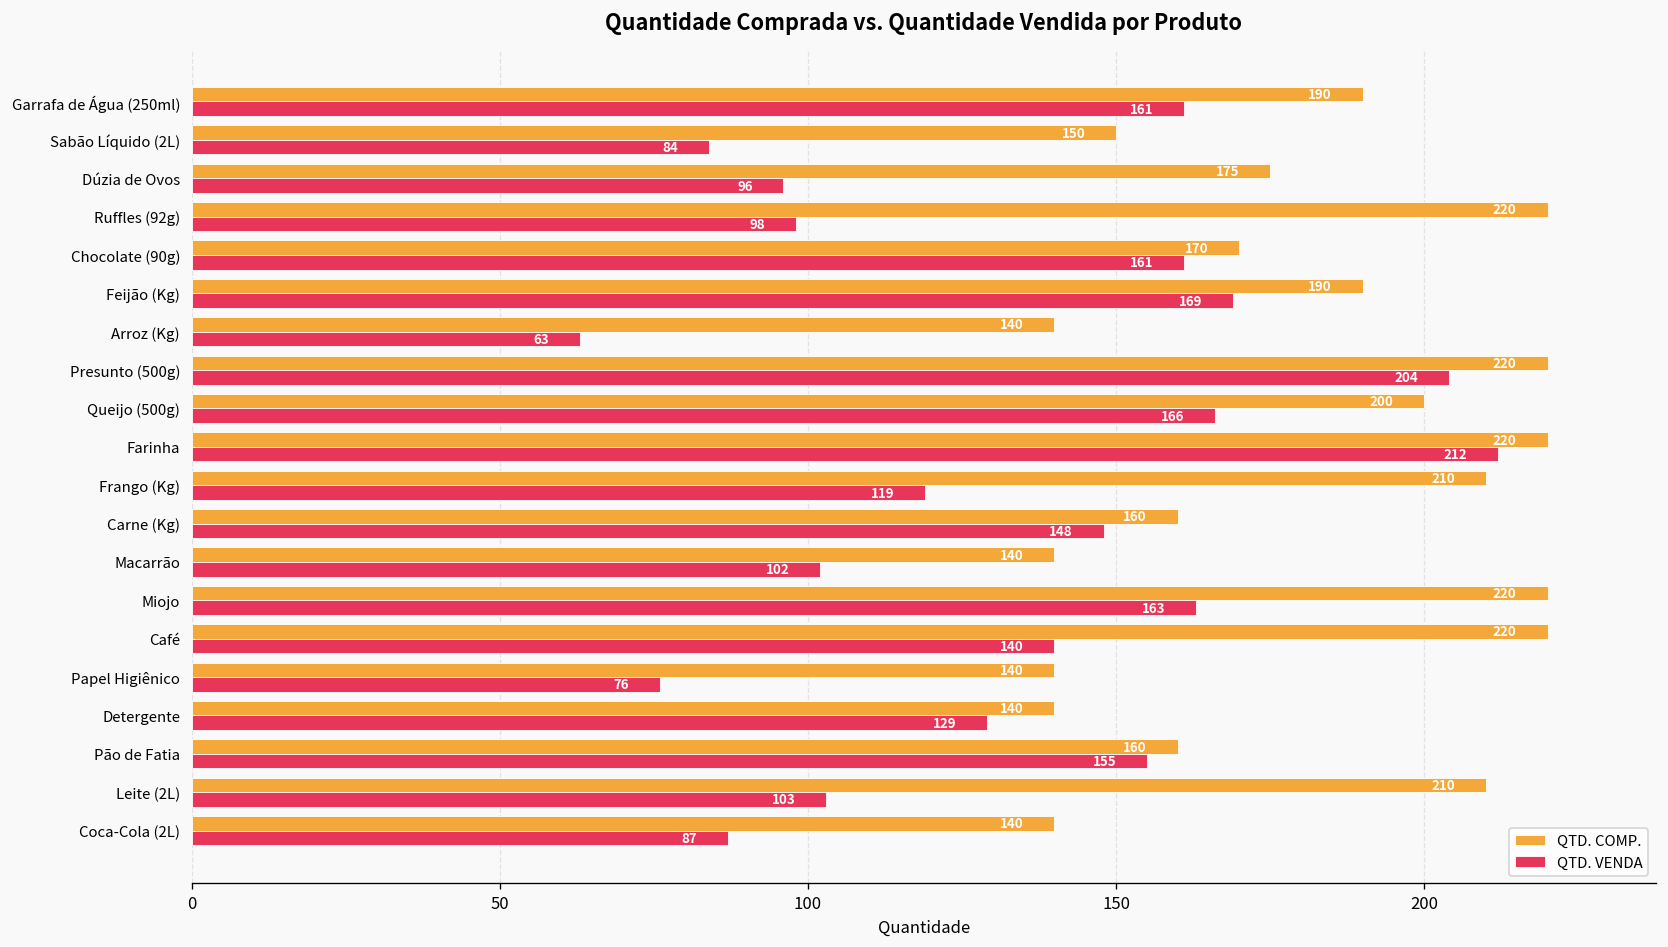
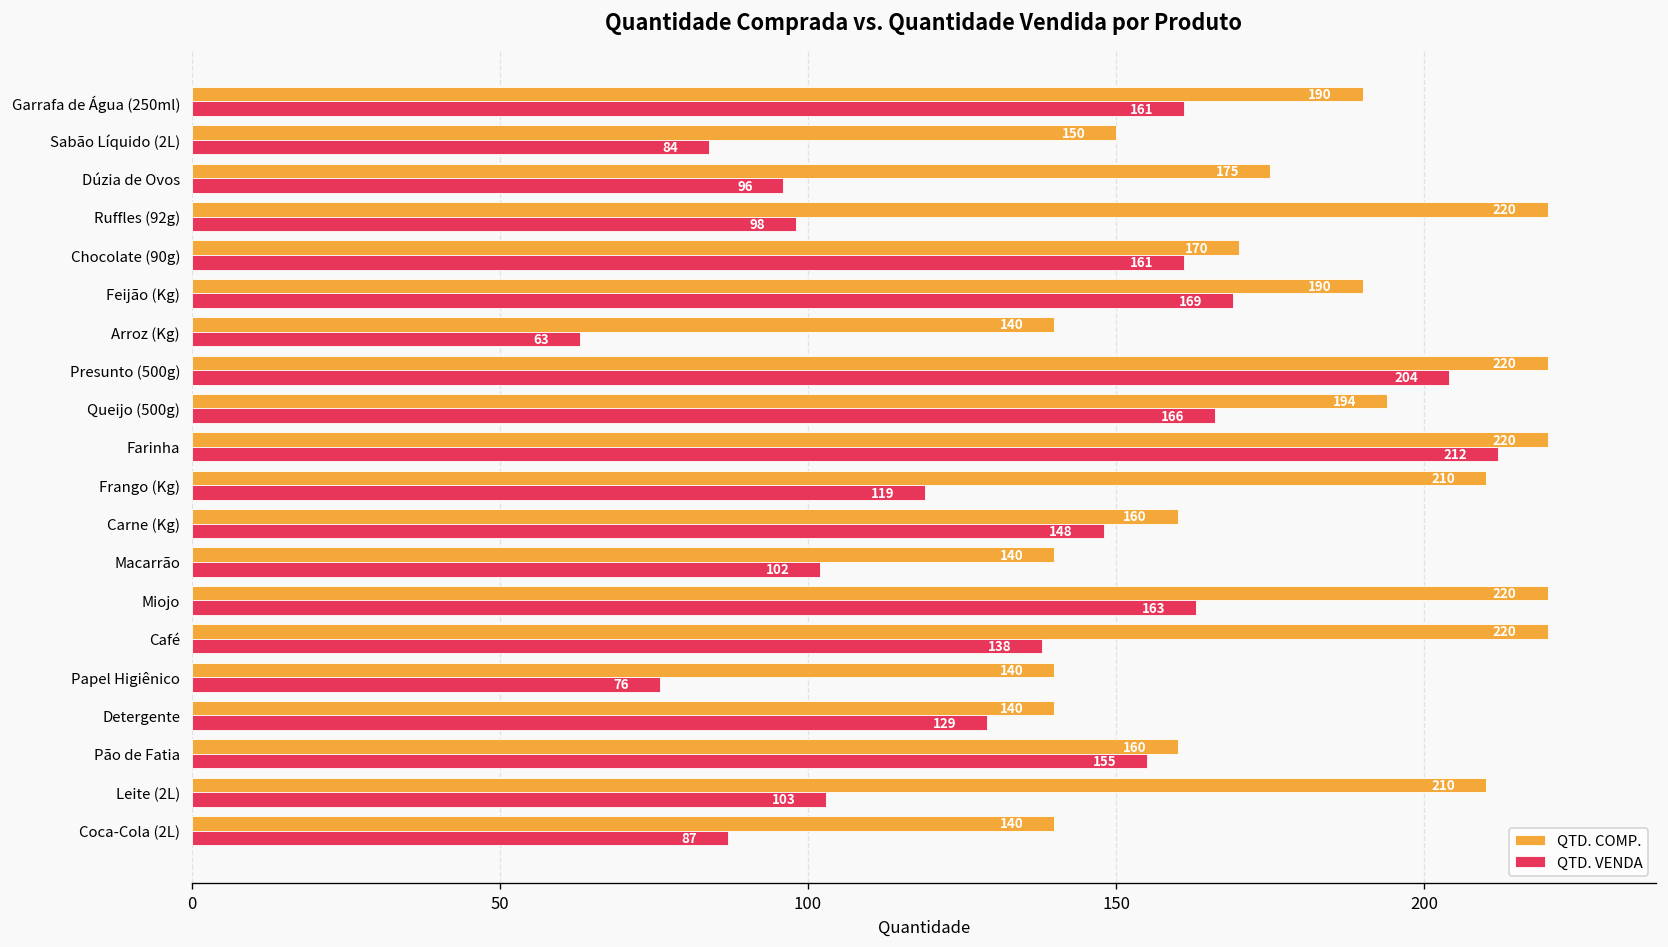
QTD. COMP., Queijo (500g): 200 -> 194
QTD. VENDA, Café: 140 -> 138
